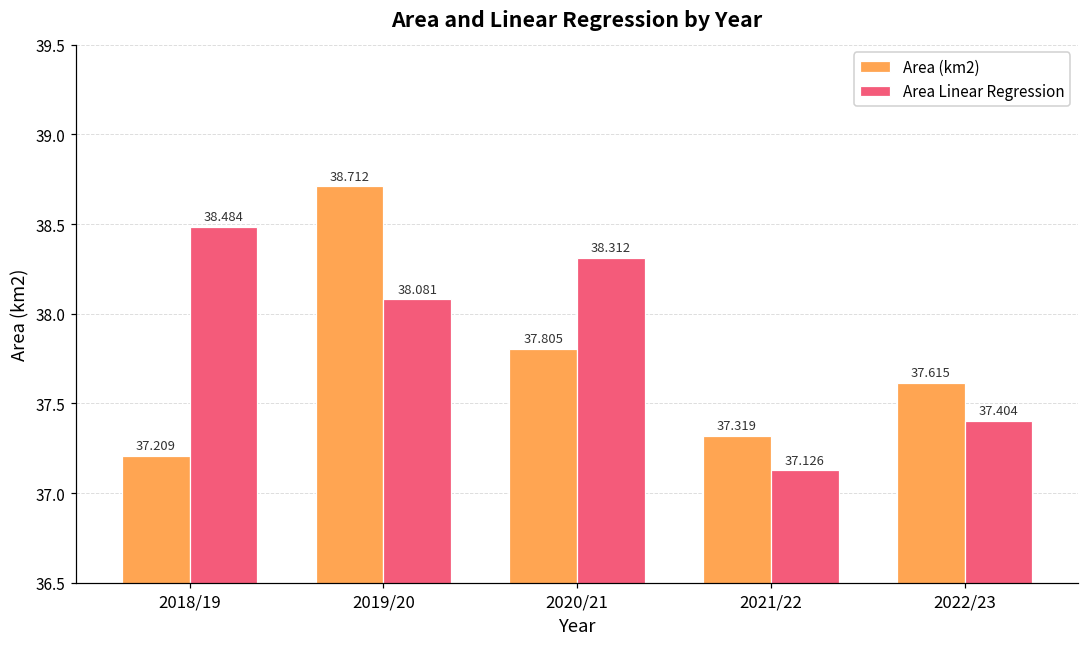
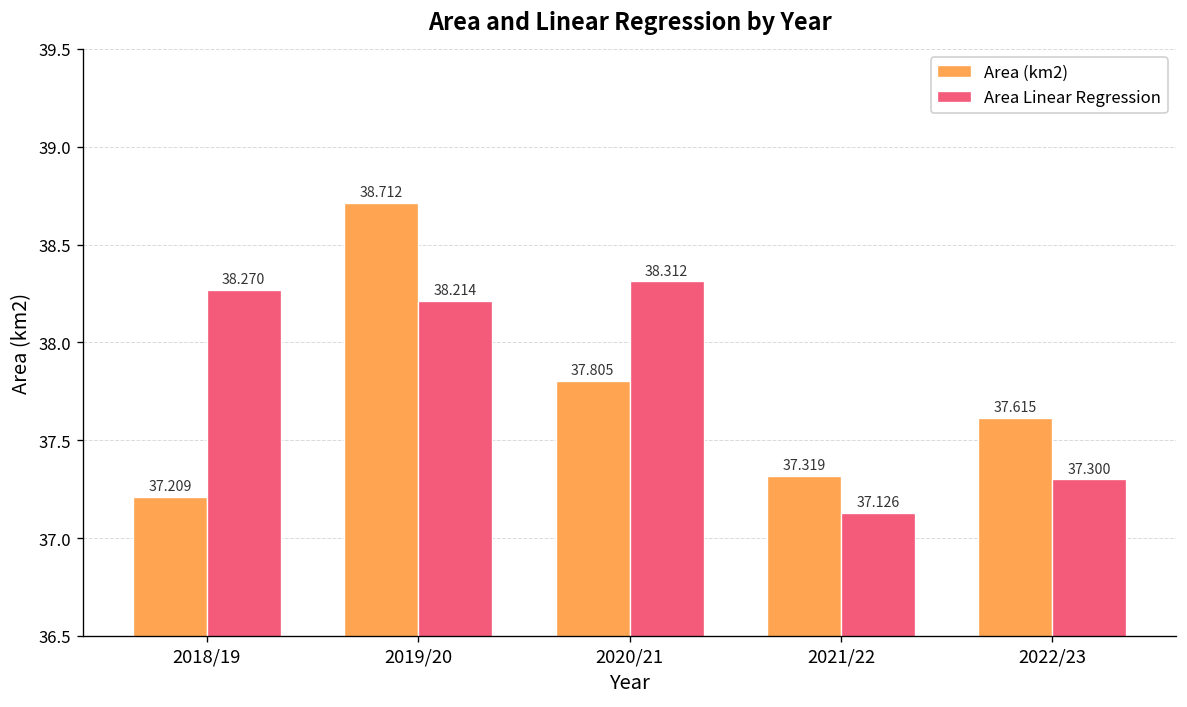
Area Linear Regression, 2018/19: 38.484 -> 38.270
Area Linear Regression, 2019/20: 38.081 -> 38.214
Area Linear Regression, 2022/23: 37.404 -> 37.300
